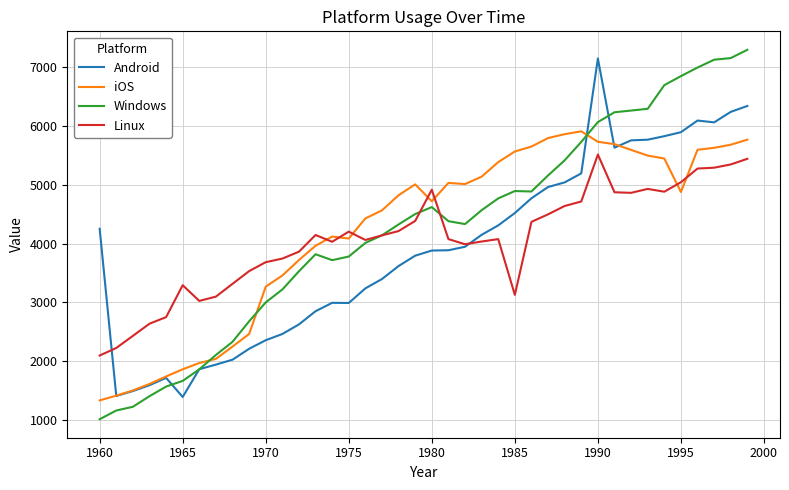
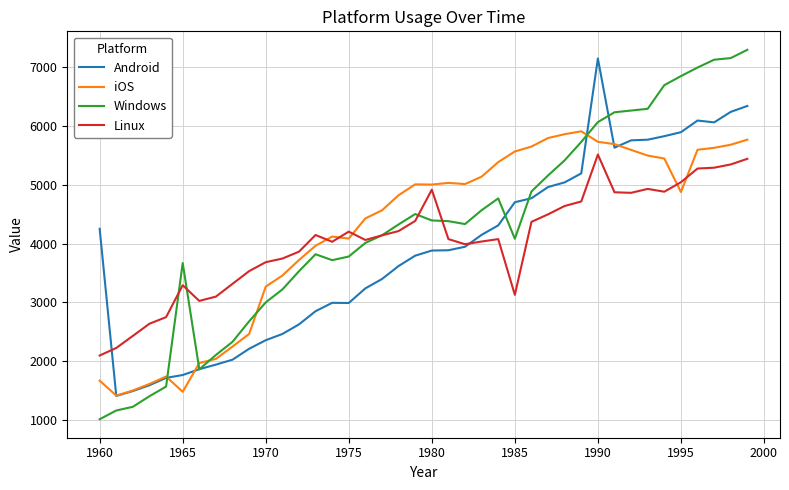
iOS, 1960: 1300 -> 1700
Android, 1965: 1400 -> 1800
iOS, 1965: 1900 -> 1500
Windows, 1965: 1700 -> 3700
iOS, 1980: 4700 -> 5000
Windows, 1980: 4600 -> 4400
Android, 1985: 4500 -> 4700
Windows, 1985: 4900 -> 4100
